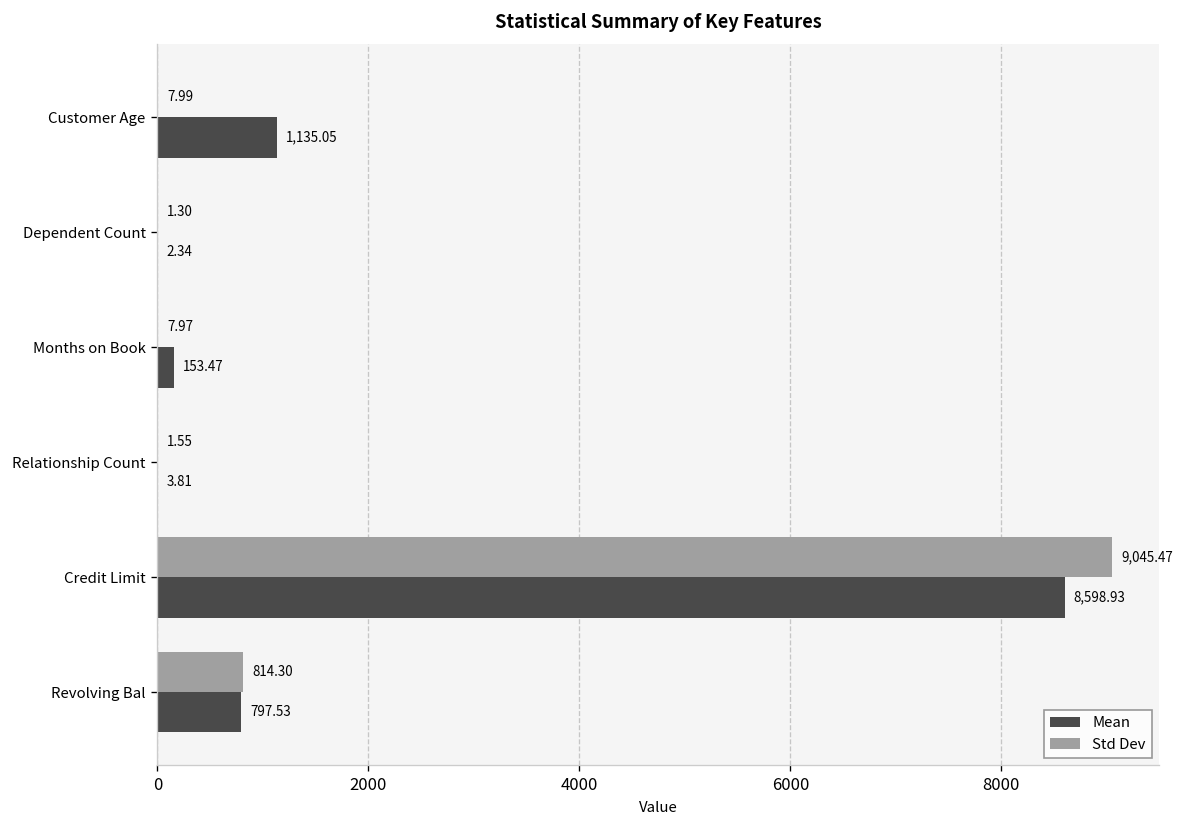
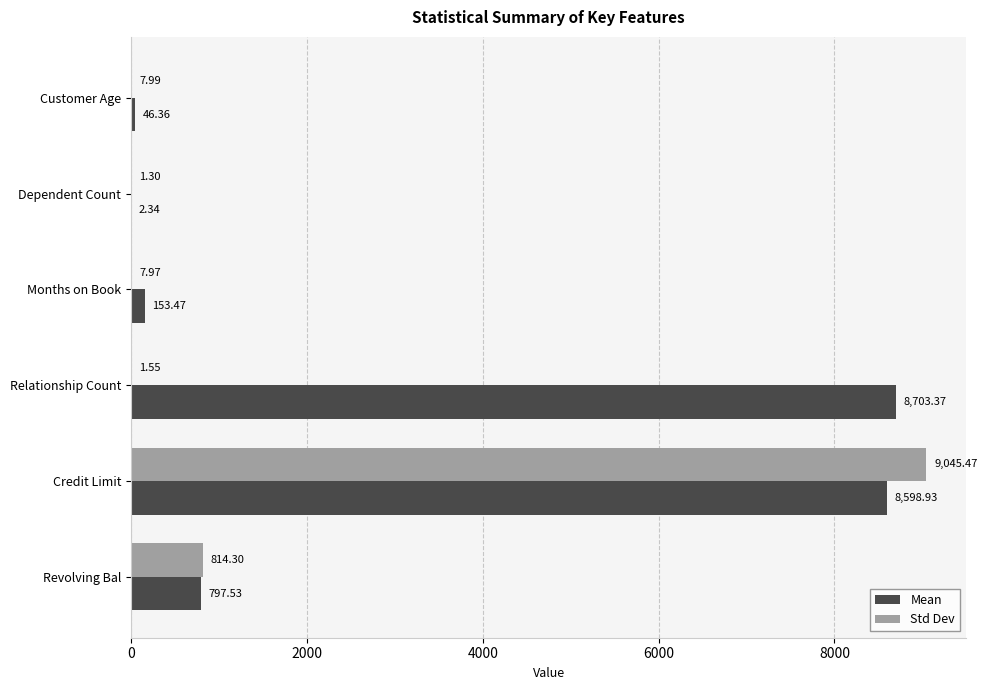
Mean, Customer Age: 1,135.05 -> 46.36
Mean, Relationship Count: 3.81 -> 8,703.37
